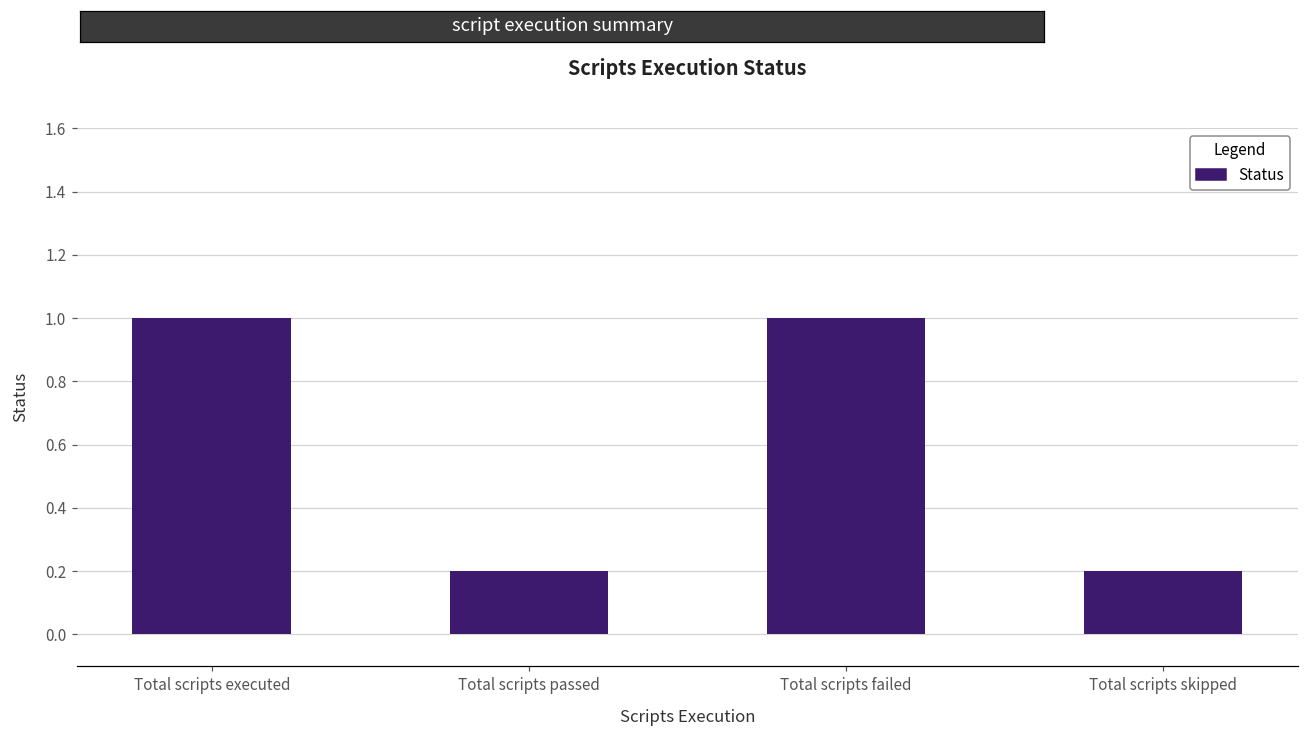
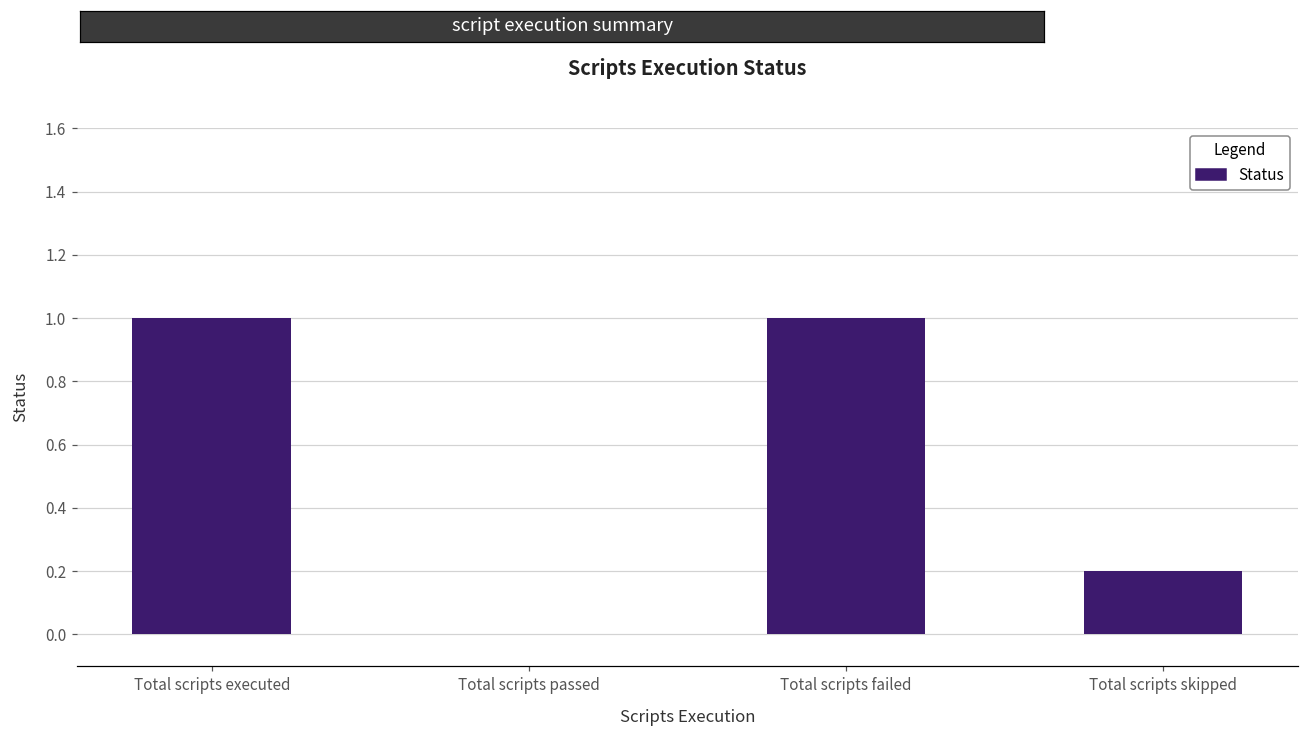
Total scripts passed: 0.2 -> 0.0
